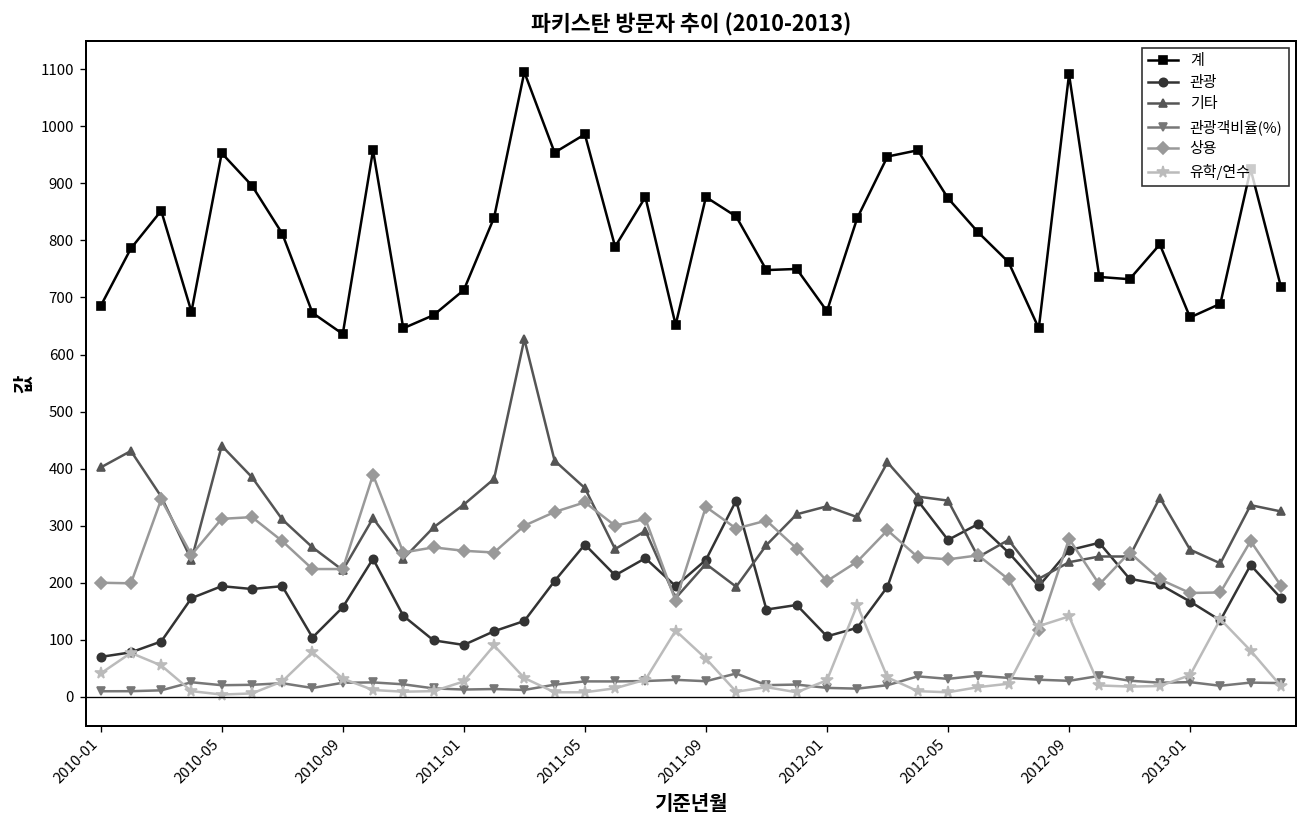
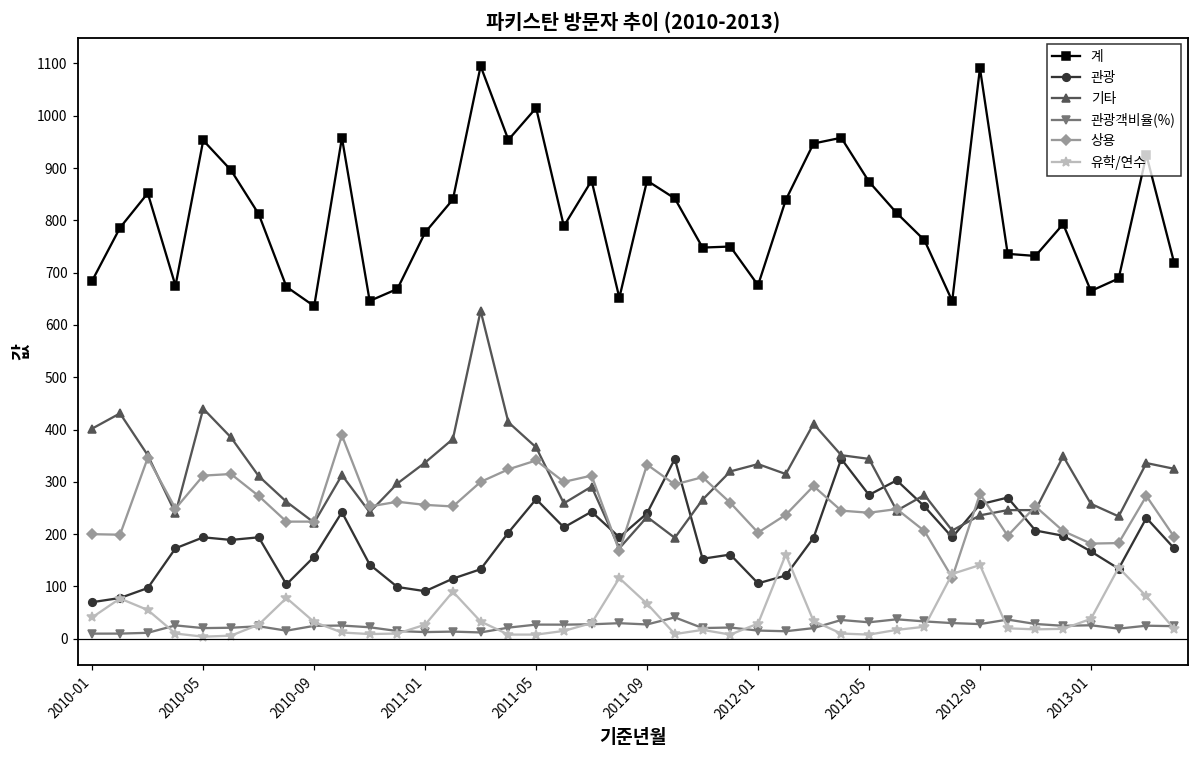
계, 2011-01: 710 -> 780
계, 2011-05: 990 -> 1020
